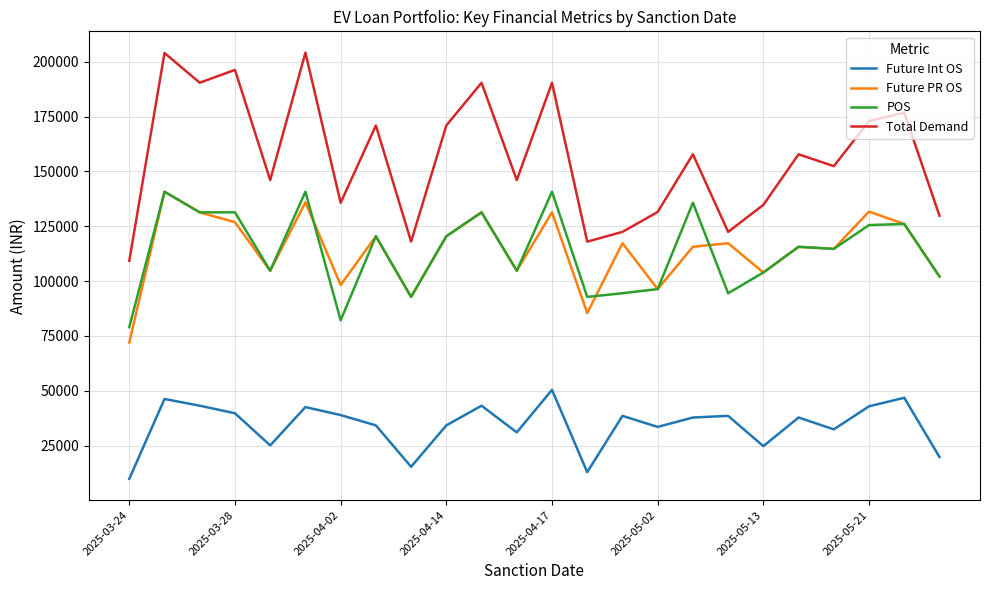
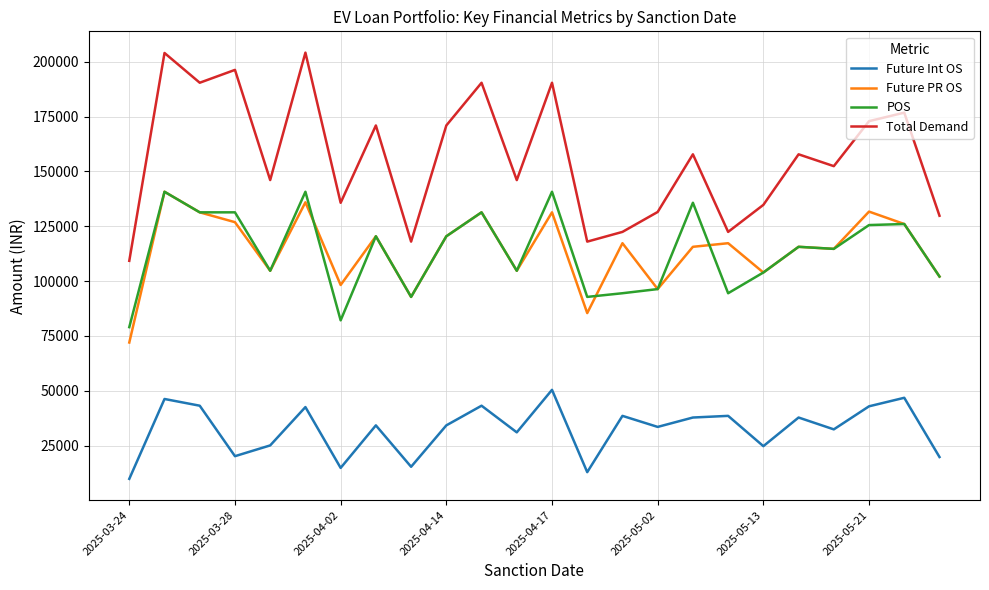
Future Int OS, 2025-03-28: 40000 -> 20000
Future Int OS, 2025-04-02: 39000 -> 15000
